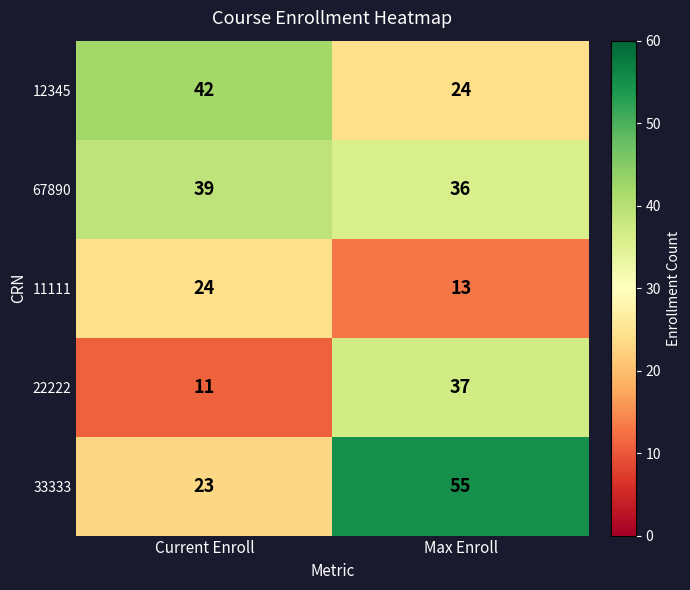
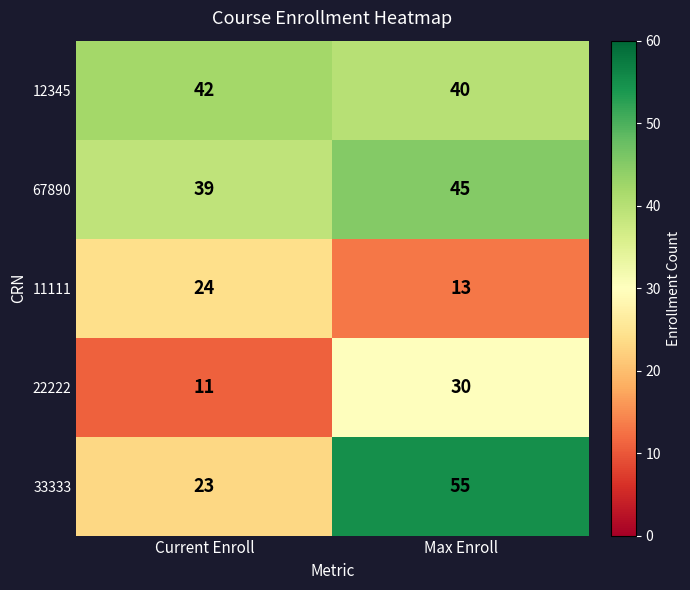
12345, Max Enroll: 24 -> 40
67890, Max Enroll: 36 -> 45
22222, Max Enroll: 37 -> 30
